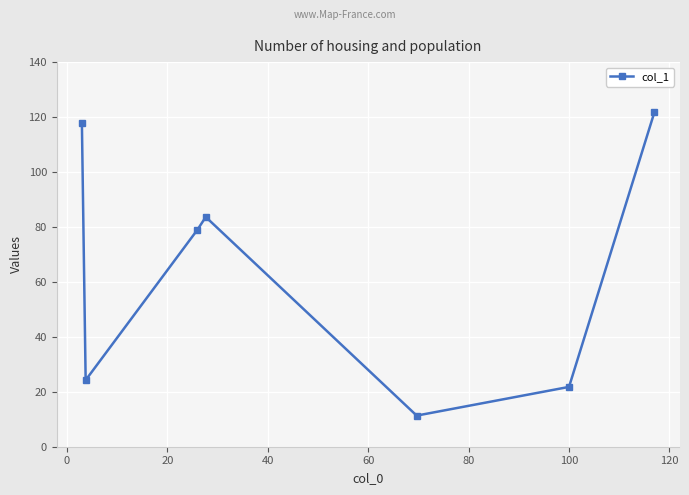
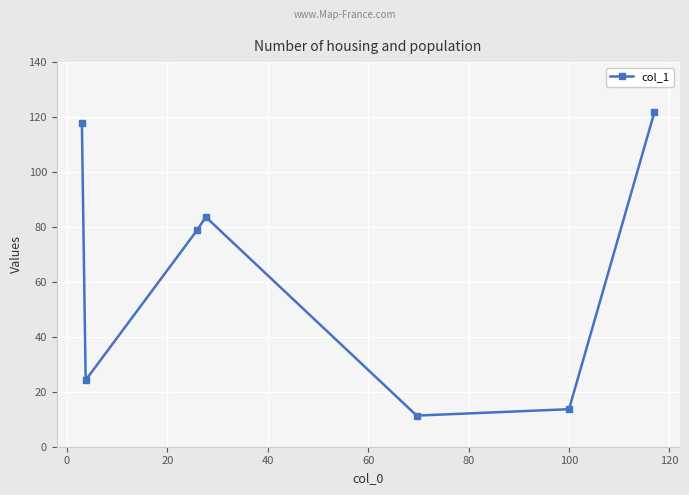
100: 22 -> 14
